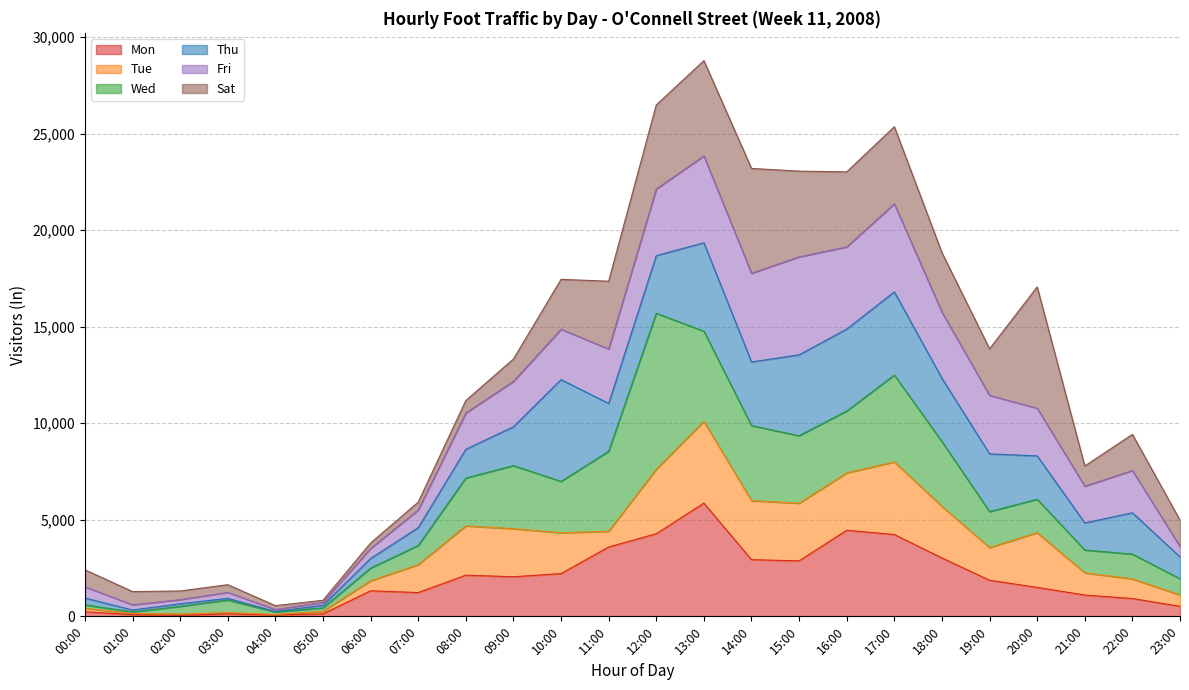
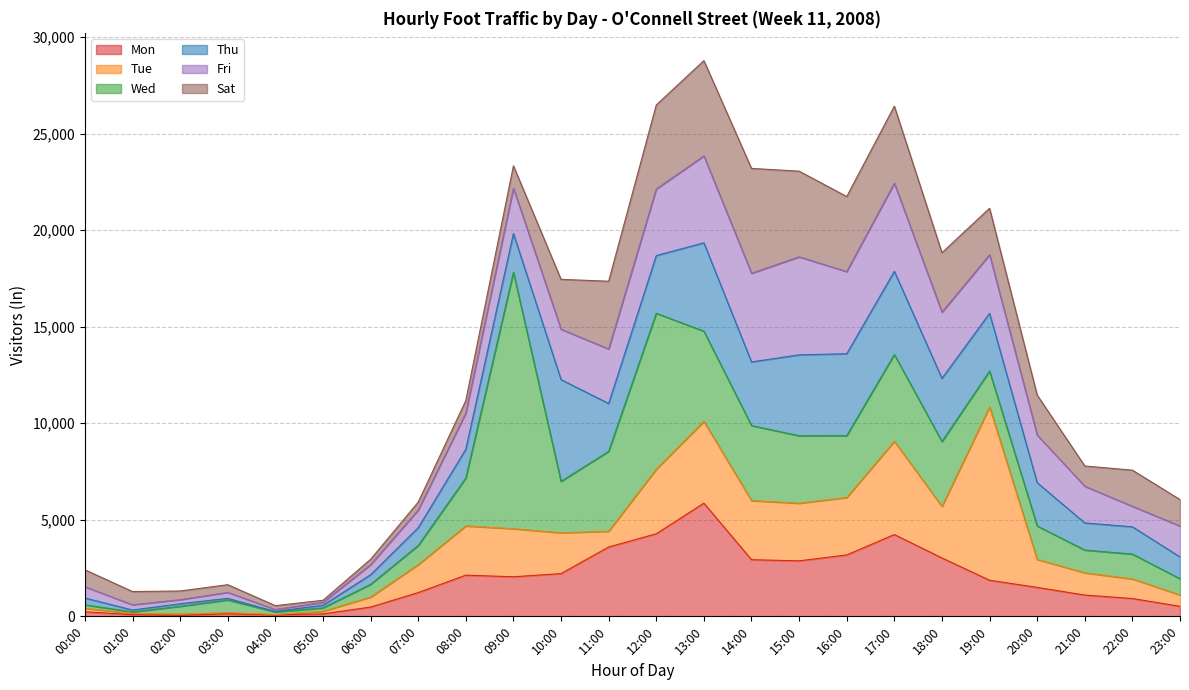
Mon, 06:00: 1,300 -> 500
Wed, 09:00: 3,300 -> 13,300
Mon, 16:00: 4,500 -> 3,200
Tue, 17:00: 3,800 -> 4,800
Tue, 19:00: 1,700 -> 9,000
Tue, 20:00: 2,800 -> 1,400
Sat, 20:00: 6,300 -> 2,100
Thu, 22:00: 2,100 -> 1,400
Fri, 22:00: 2,200 -> 1,100
Fri, 23:00: 500 -> 1,600
